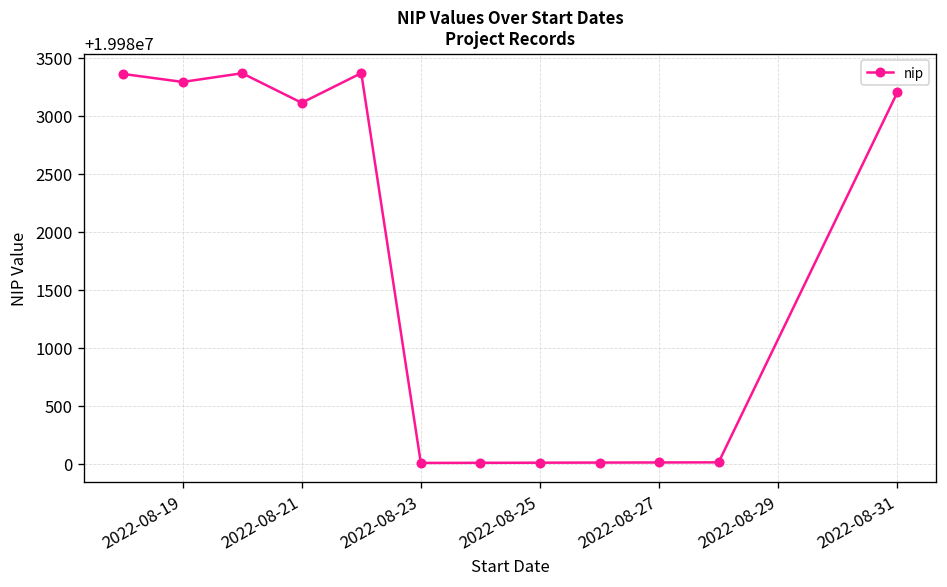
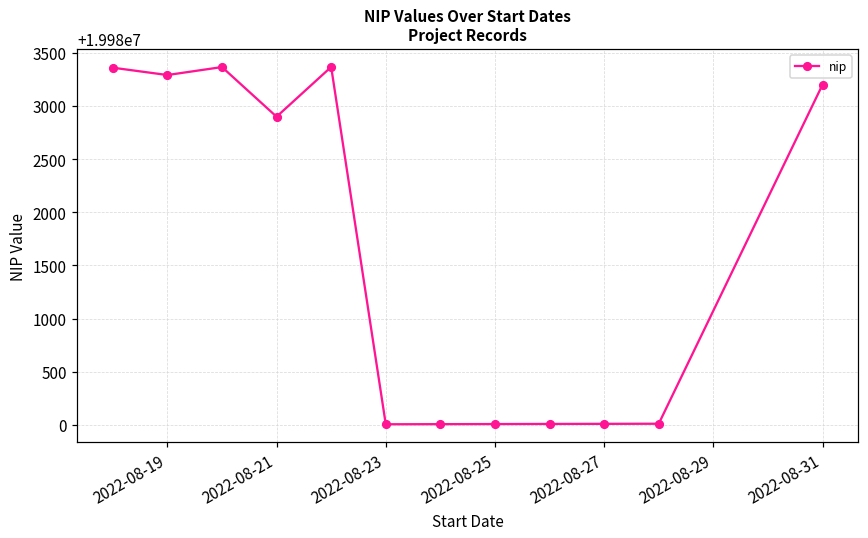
2022-08-21: 19983100 -> 19982900
